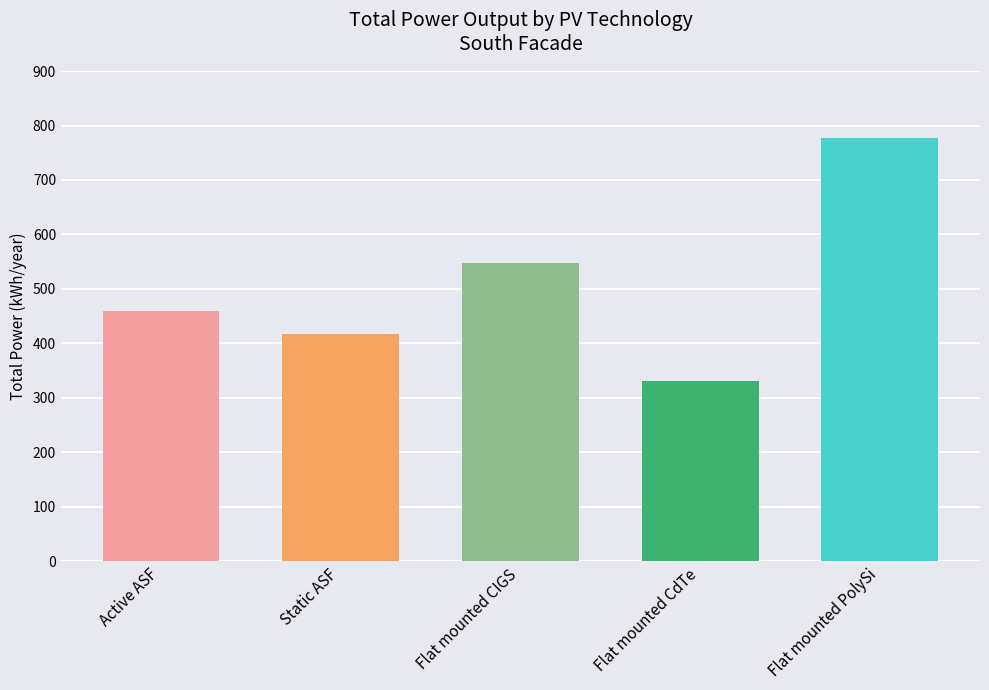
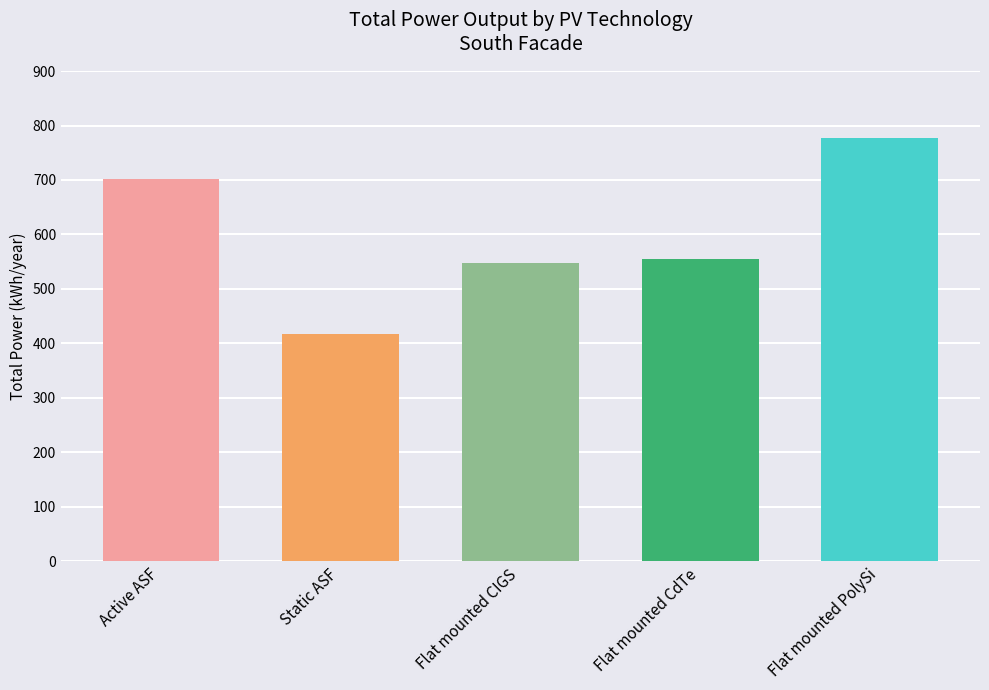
Active ASF: 460 -> 700
Flat mounted CdTe: 330 -> 560
